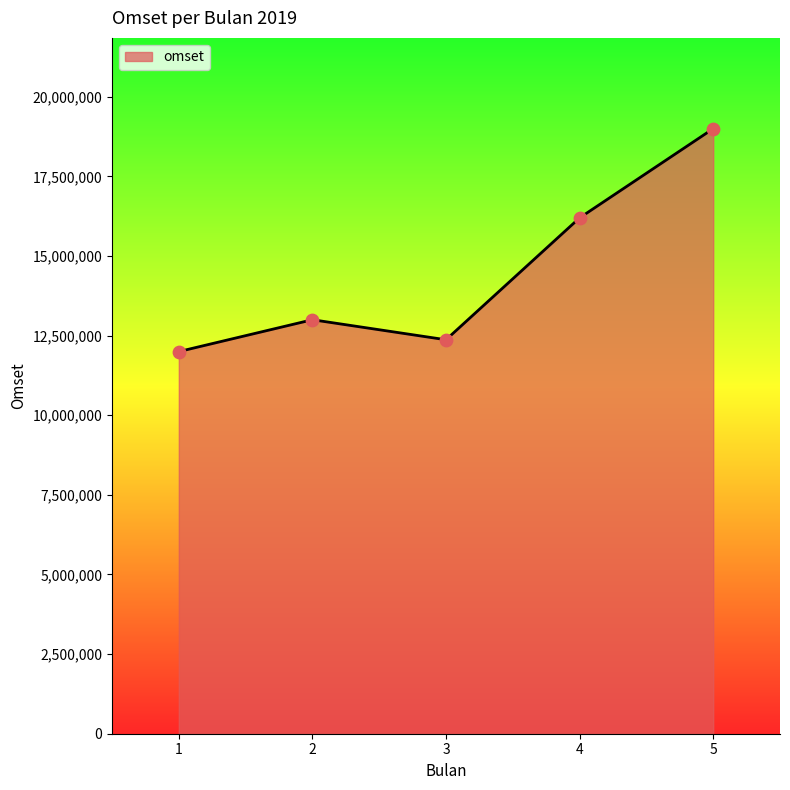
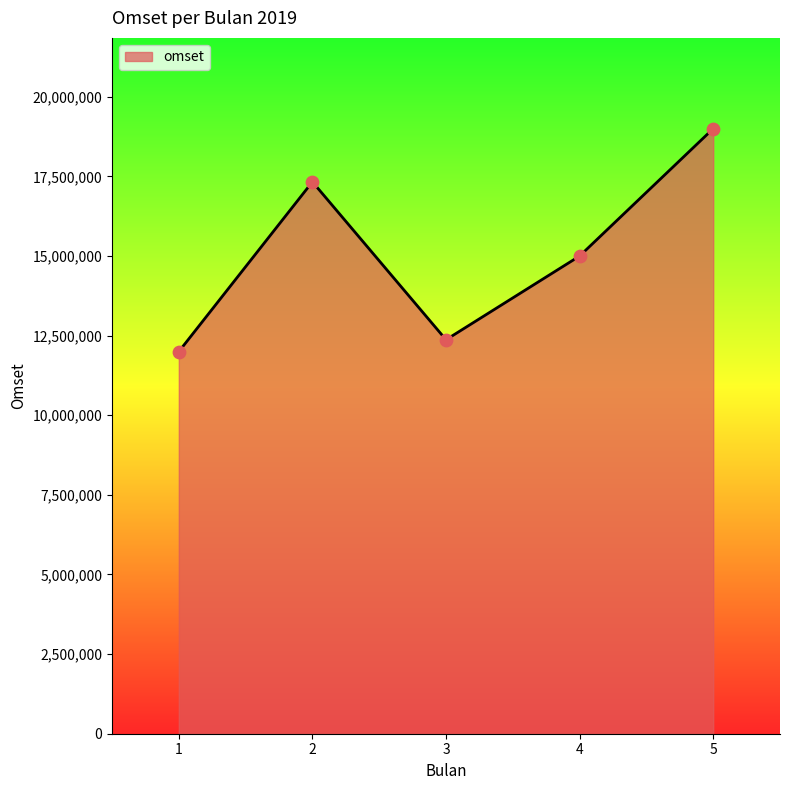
2: 13,000,000 -> 17,300,000
4: 16,200,000 -> 15,000,000
